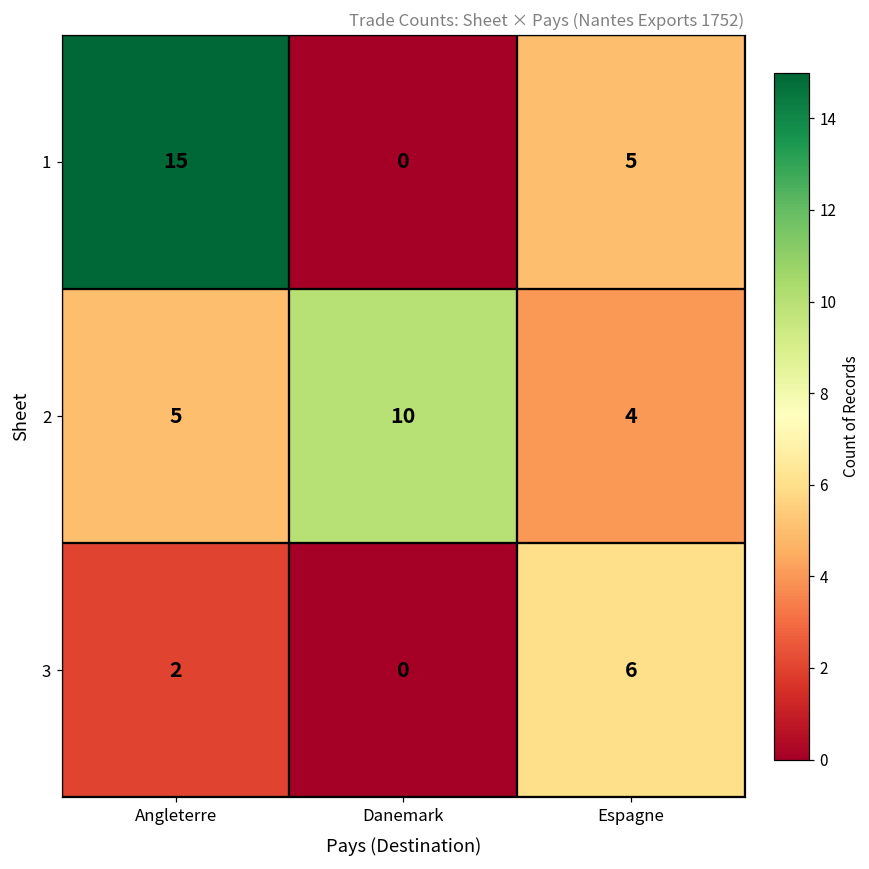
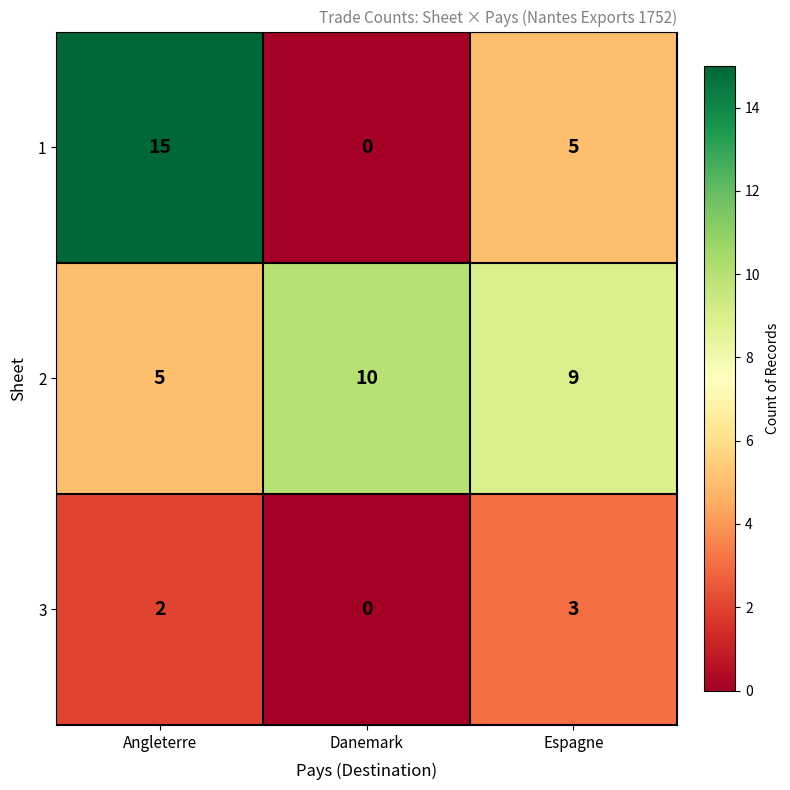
2, Espagne: 4 -> 9
3, Espagne: 6 -> 3
